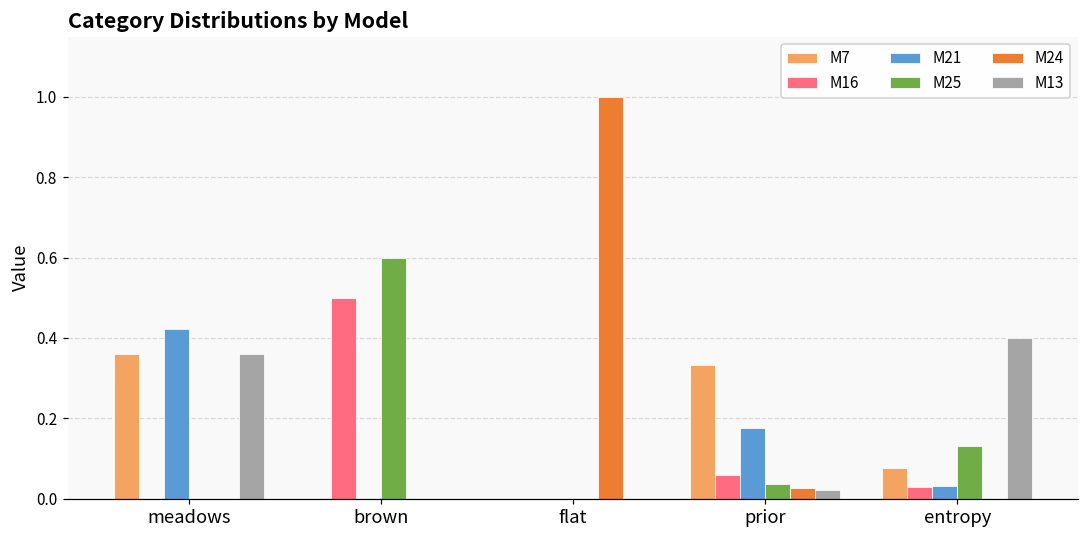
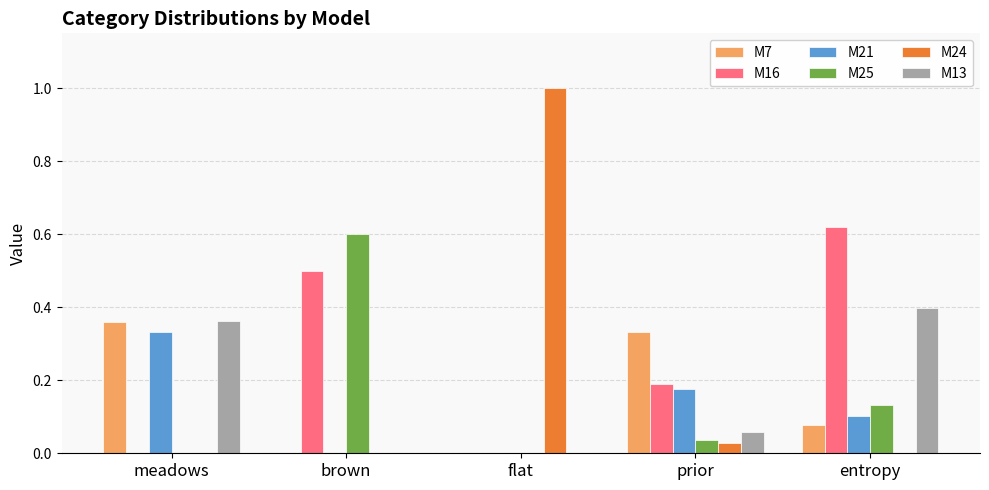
M21, meadows: 0.42 -> 0.33
M16, prior: 0.06 -> 0.19
M13, prior: 0.02 -> 0.06
M16, entropy: 0.03 -> 0.62
M21, entropy: 0.03 -> 0.10
